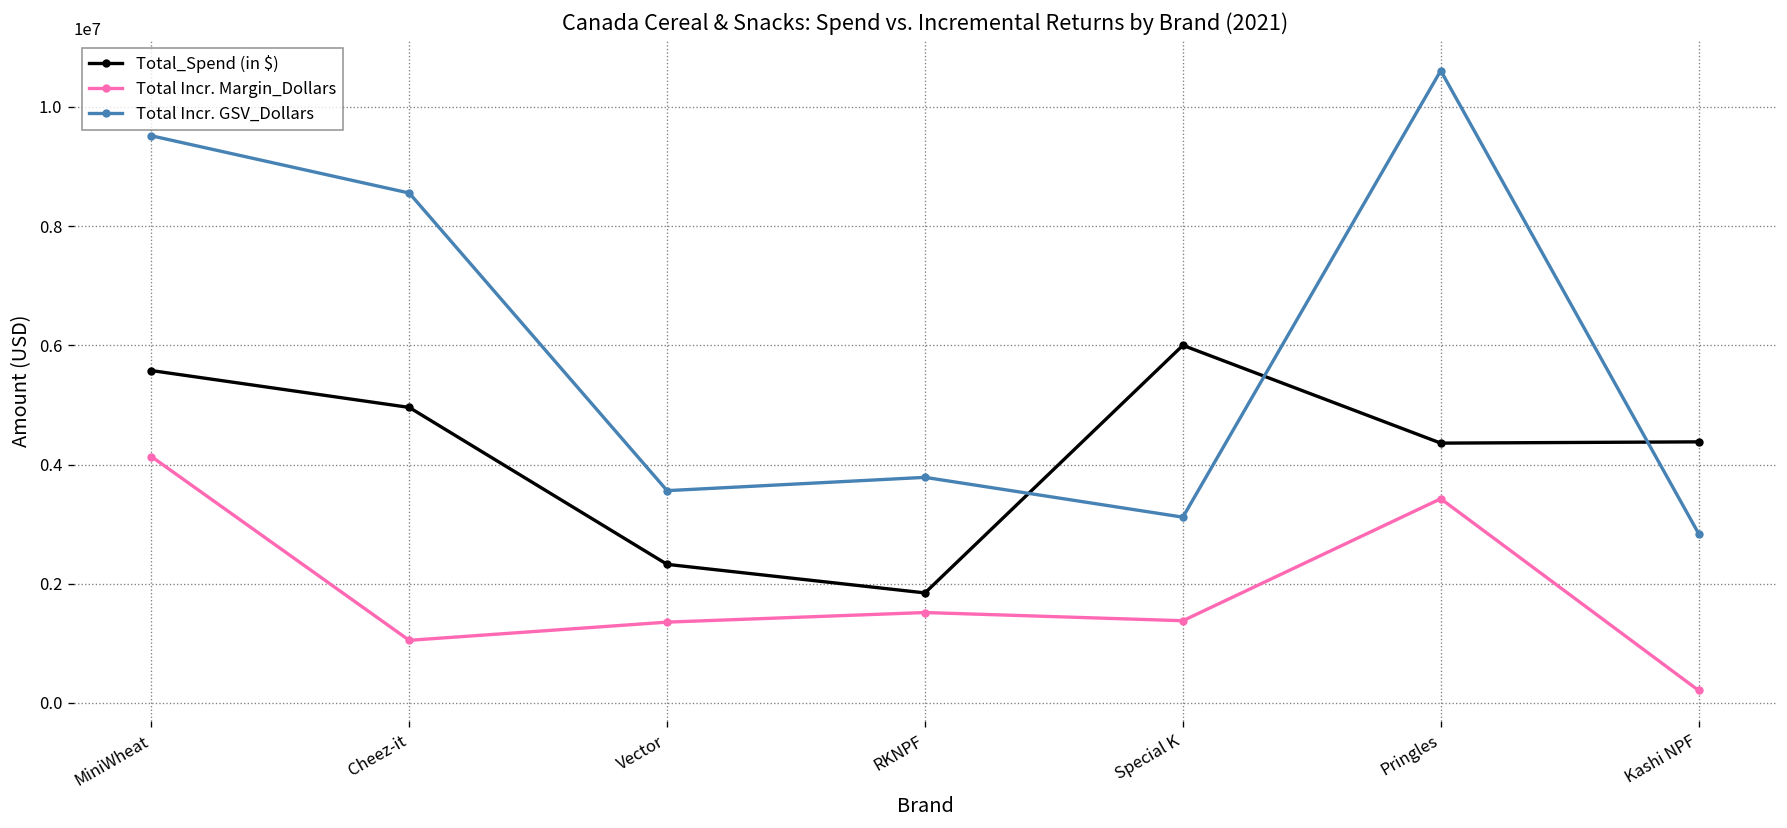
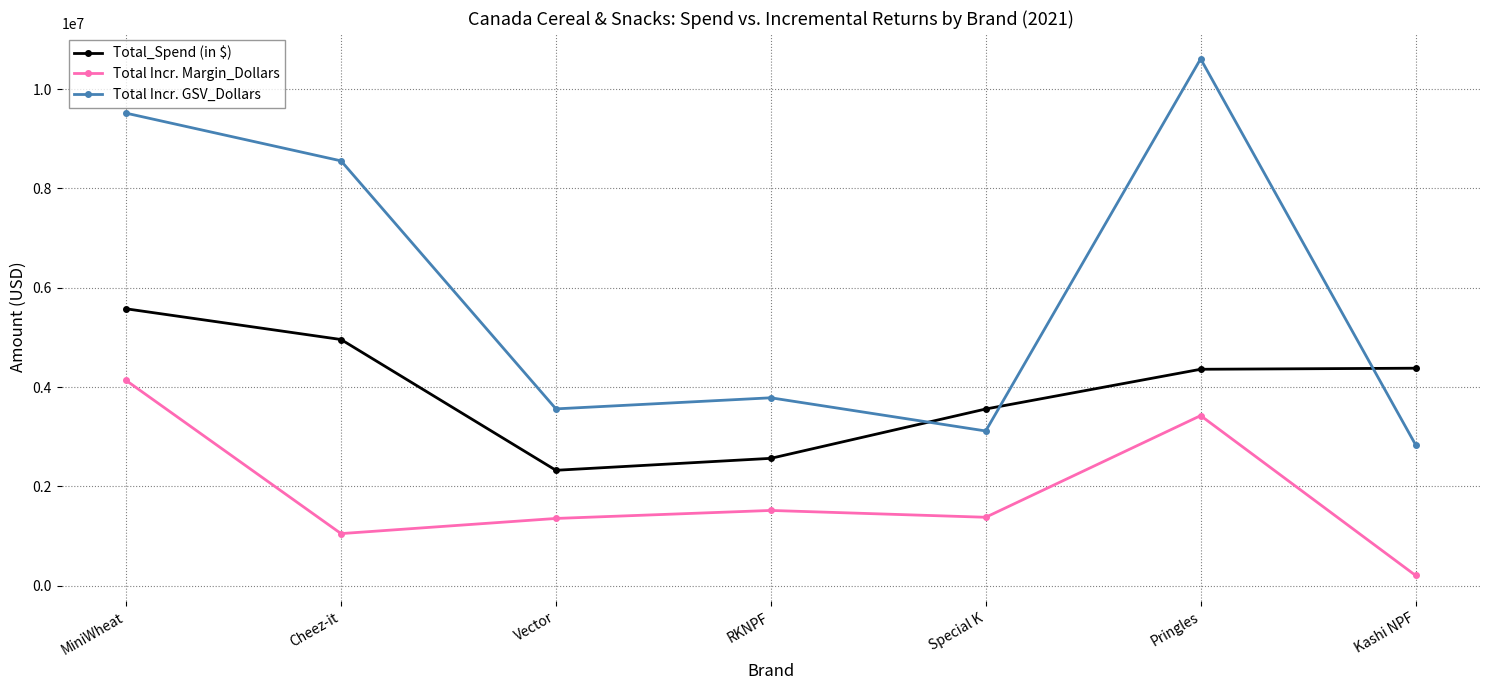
Total_Spend (in $), RKNPF: 1800000 -> 2600000
Total_Spend (in $), Special K: 6000000 -> 3600000
